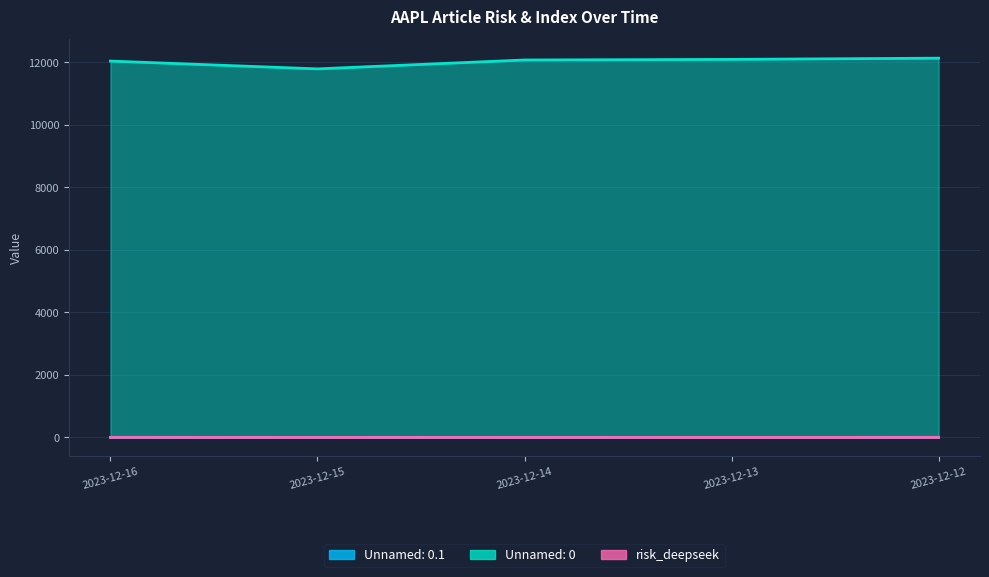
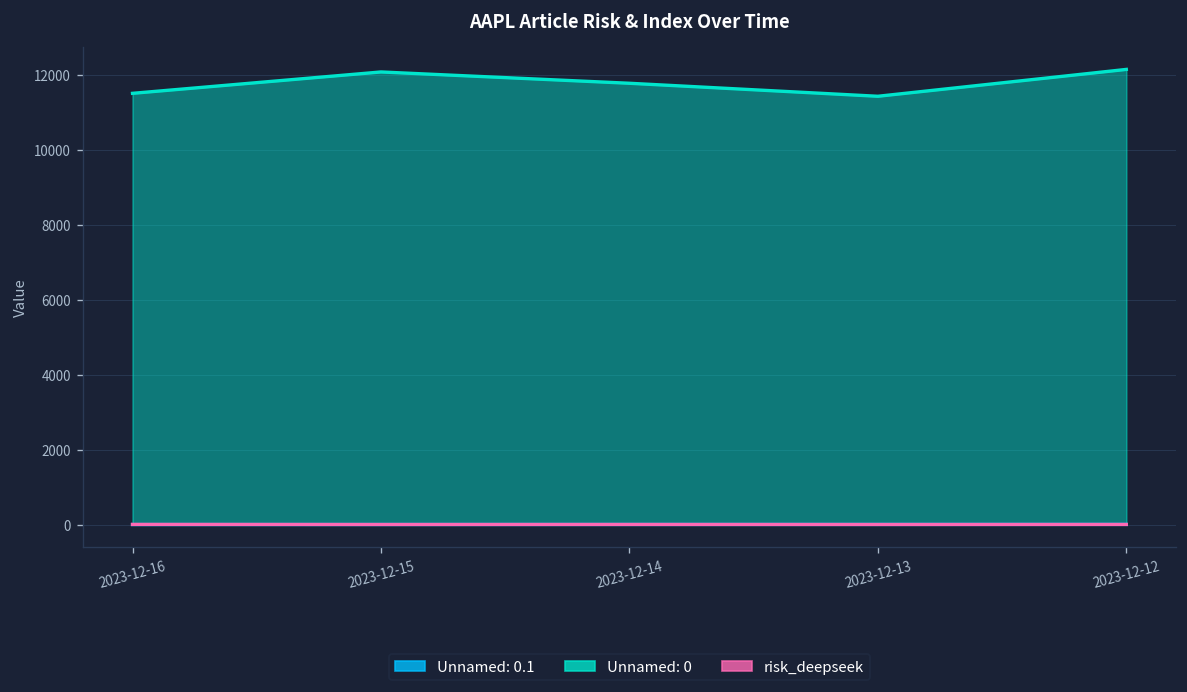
Unnamed: 0, 2023-12-16: 12000 -> 11500
Unnamed: 0, 2023-12-15: 11800 -> 12100
Unnamed: 0, 2023-12-14: 12100 -> 11800
Unnamed: 0, 2023-12-13: 12100 -> 11400
